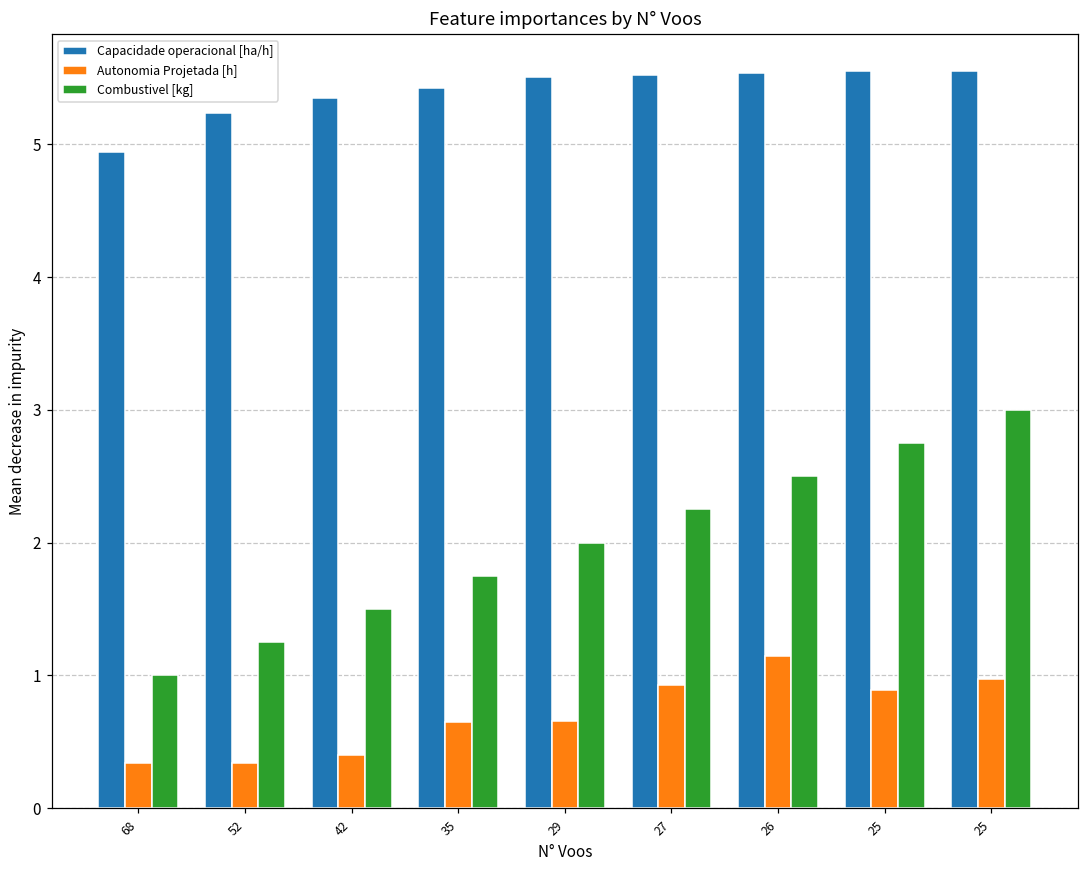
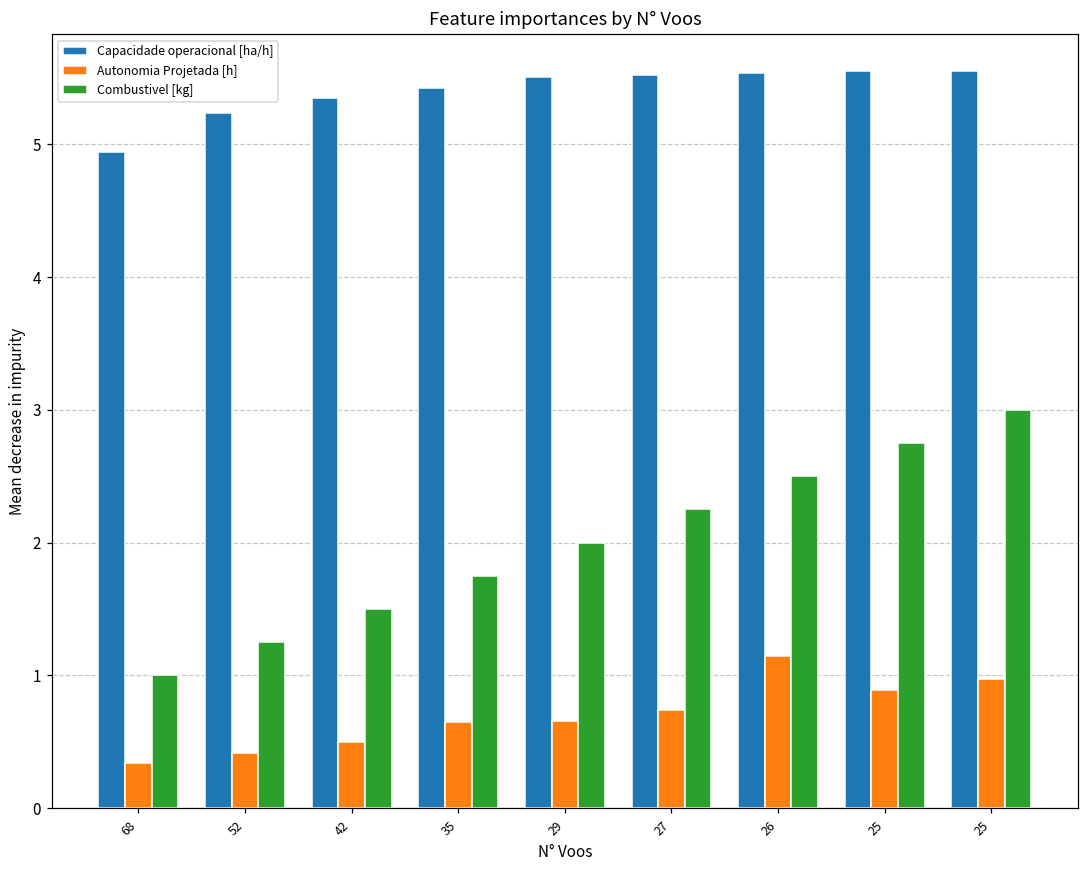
Autonomia Projetada [h], 52: 0.34 -> 0.42
Autonomia Projetada [h], 42: 0.4 -> 0.5
Autonomia Projetada [h], 27: 0.93 -> 0.74
